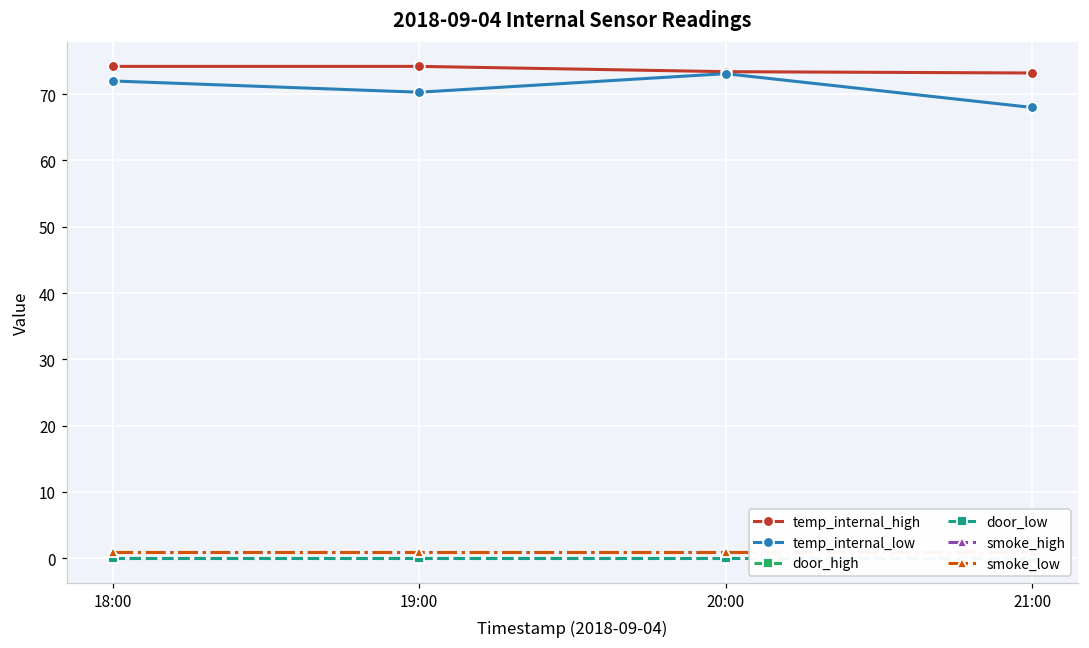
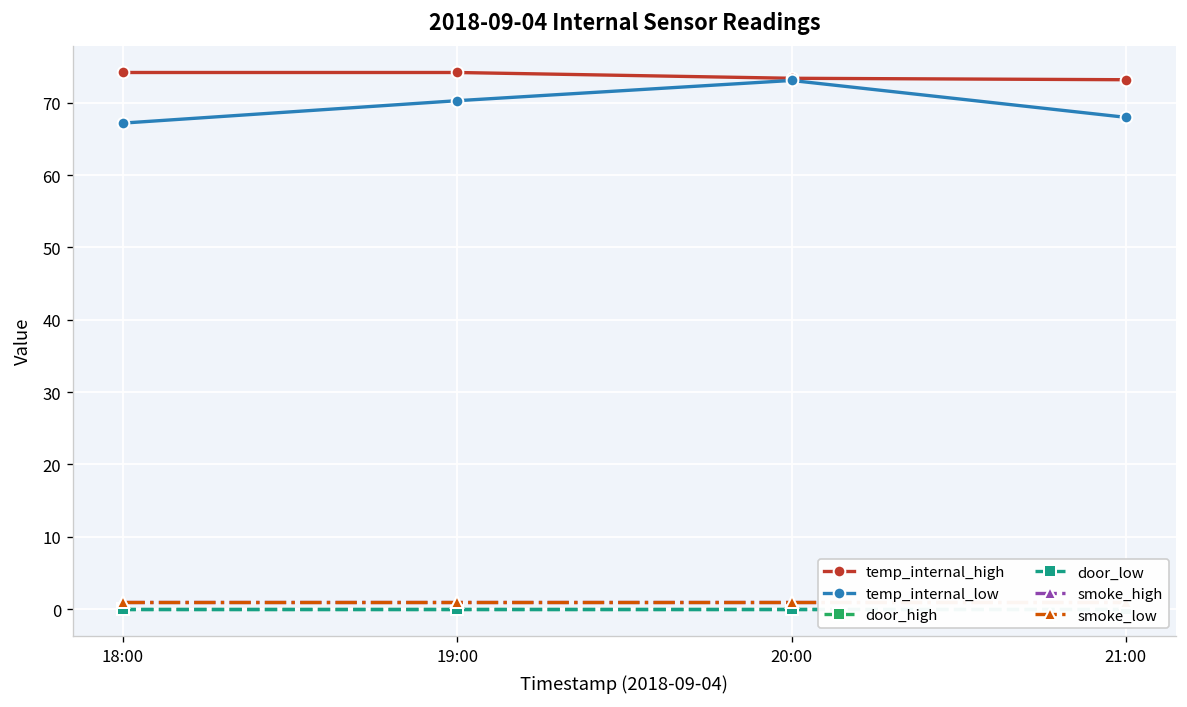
temp_internal_low, 18:00: 72 -> 67
